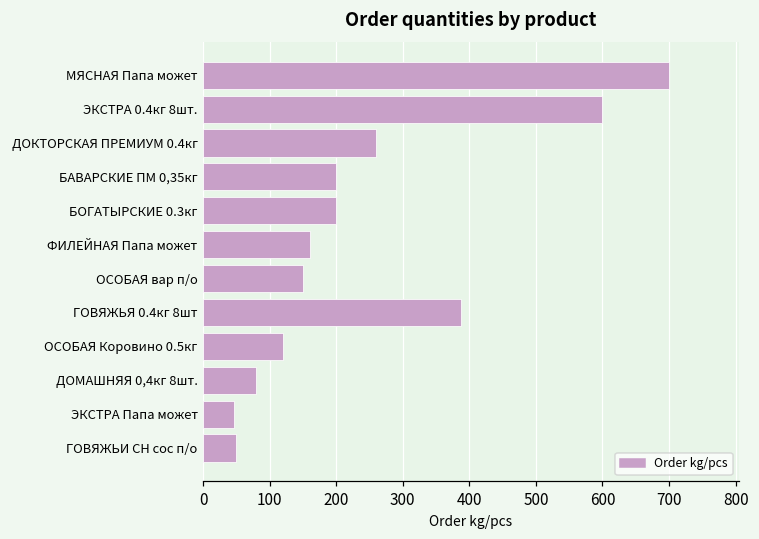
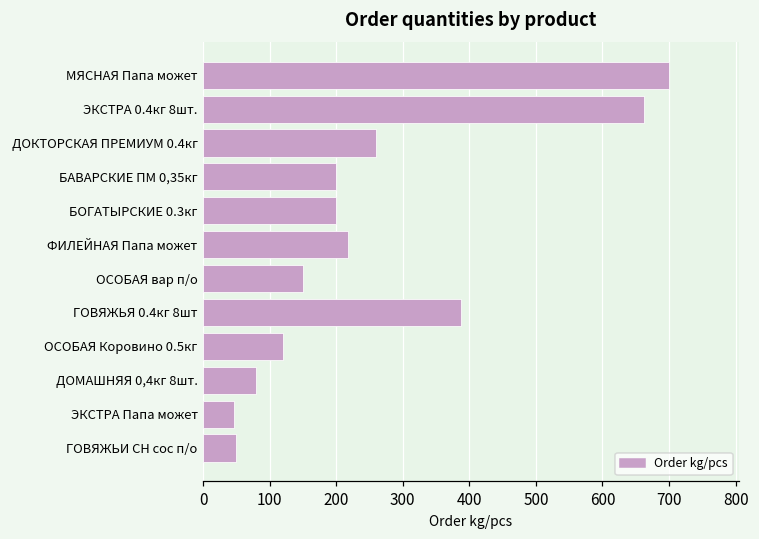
ЭКСТРА 0.4кг 8шт.: 600 -> 660
ФИЛЕЙНАЯ Папа может: 160 -> 220
